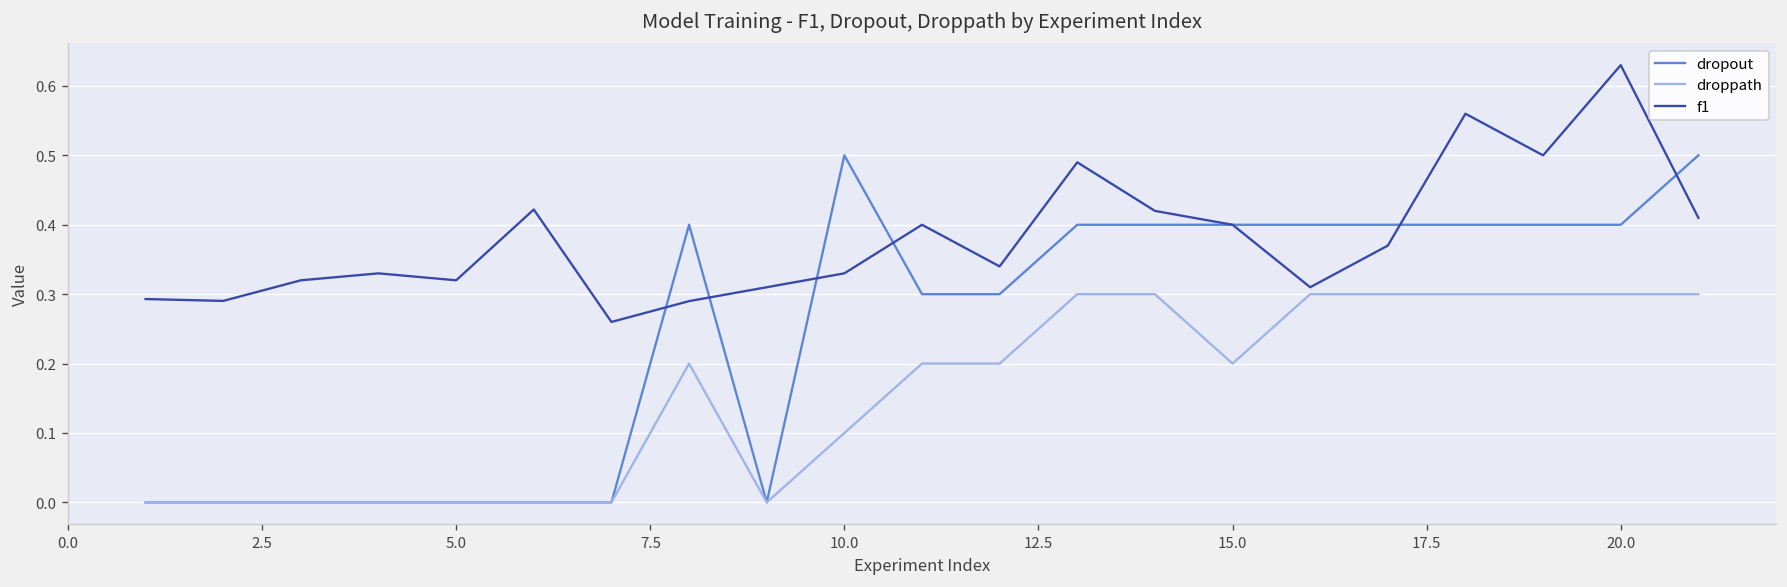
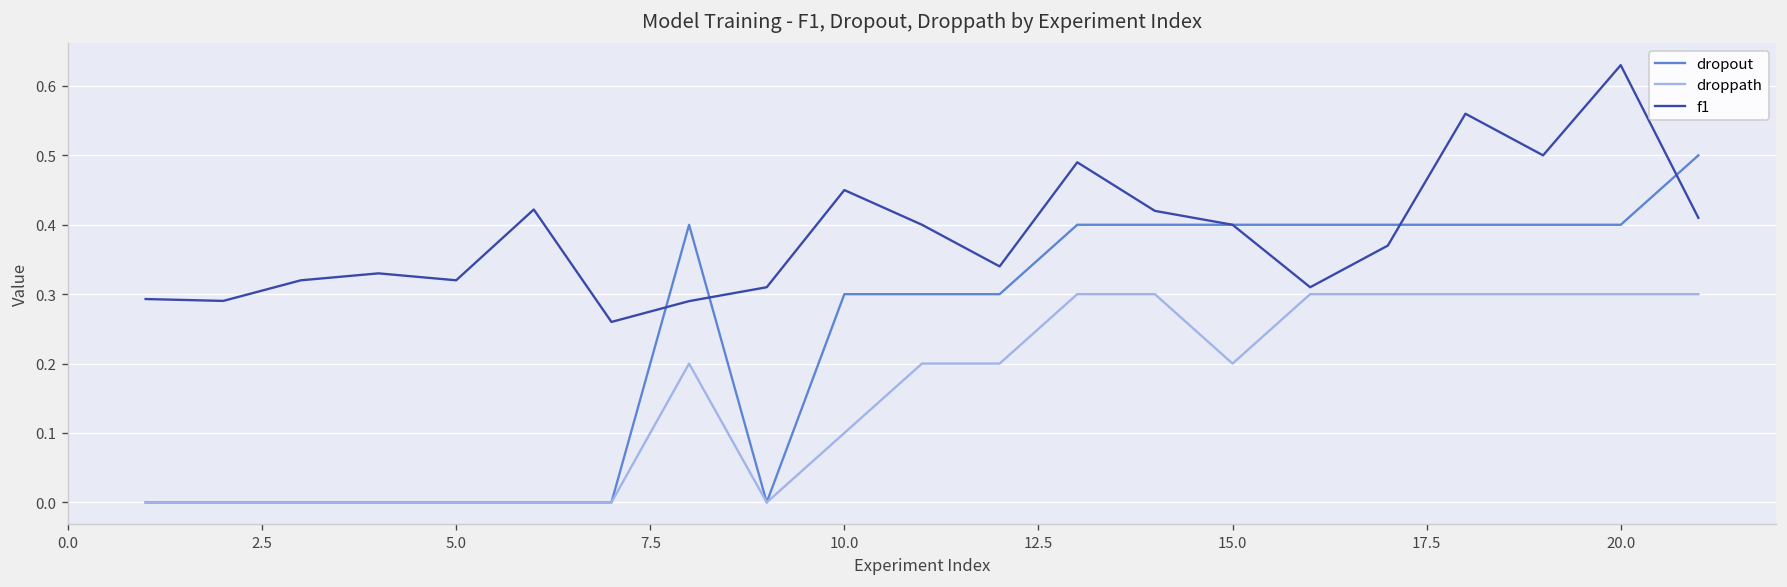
dropout, 10.0: 0.5 -> 0.3
f1, 10.0: 0.33 -> 0.45
